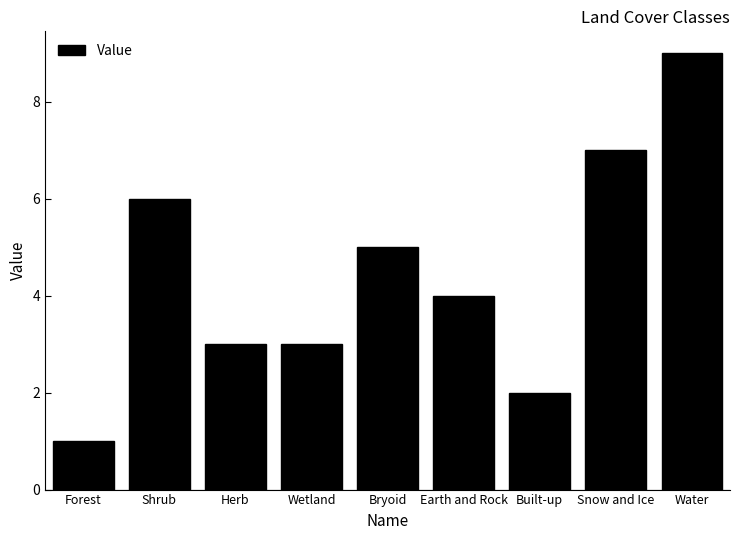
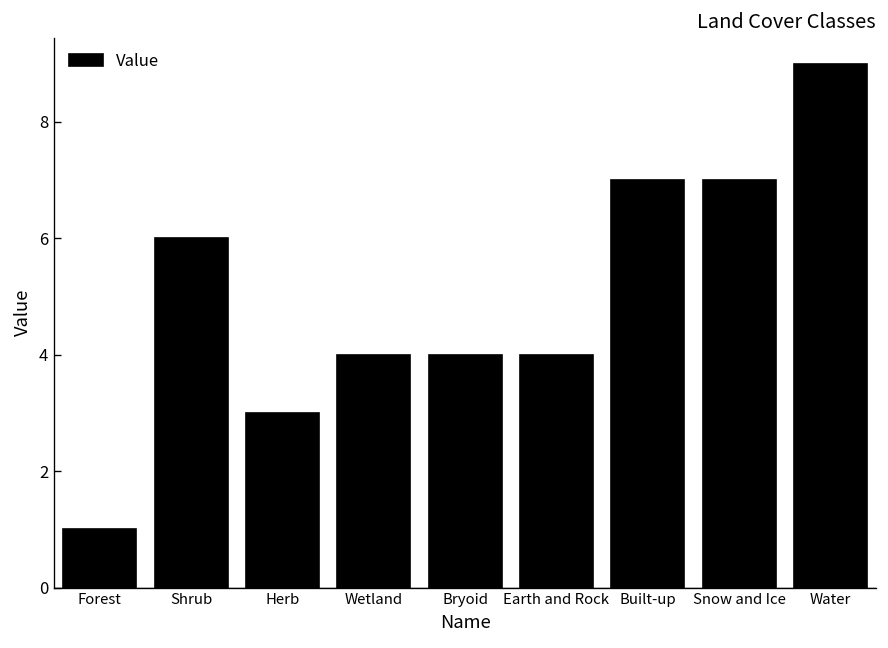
Wetland: 3 -> 4
Bryoid: 5 -> 4
Built-up: 2 -> 7
